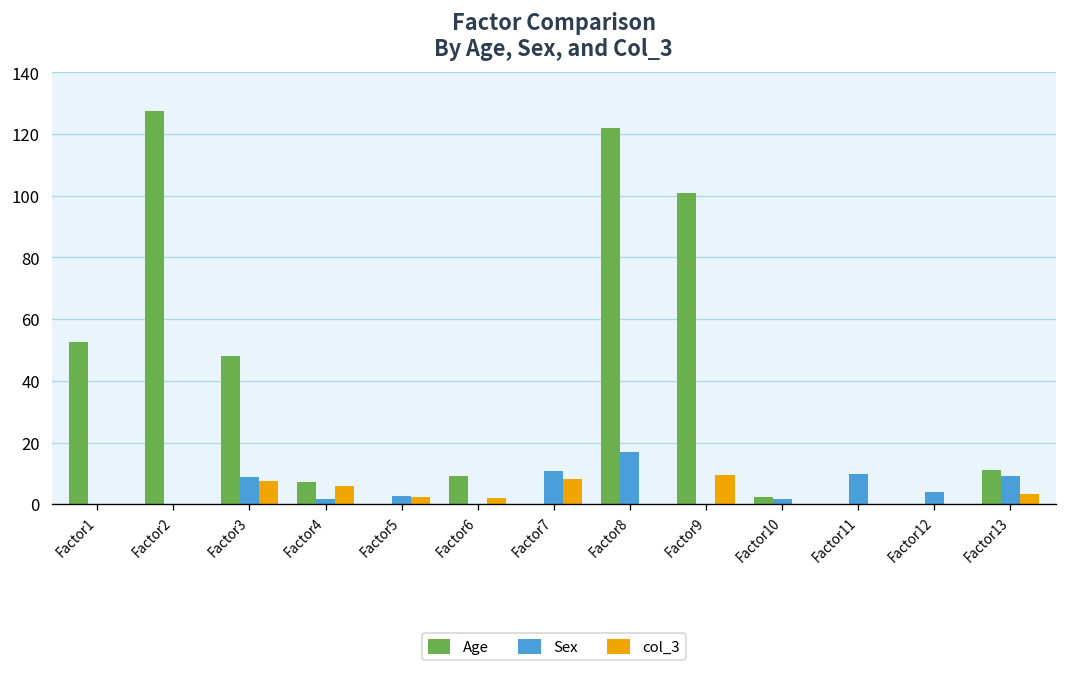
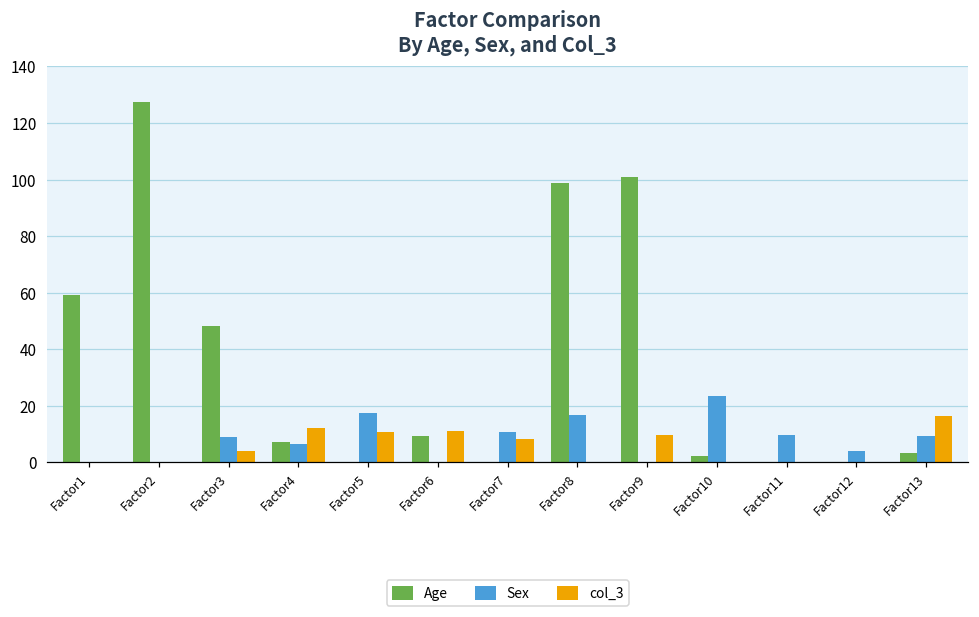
Age, Factor1: 53 -> 59
col_3, Factor3: 7 -> 4
Sex, Factor4: 2 -> 6
col_3, Factor4: 6 -> 12
Sex, Factor5: 3 -> 18
col_3, Factor5: 2 -> 11
col_3, Factor6: 2 -> 11
Age, Factor8: 122 -> 99
Sex, Factor10: 2 -> 23
Age, Factor13: 11 -> 3
col_3, Factor13: 3 -> 16
